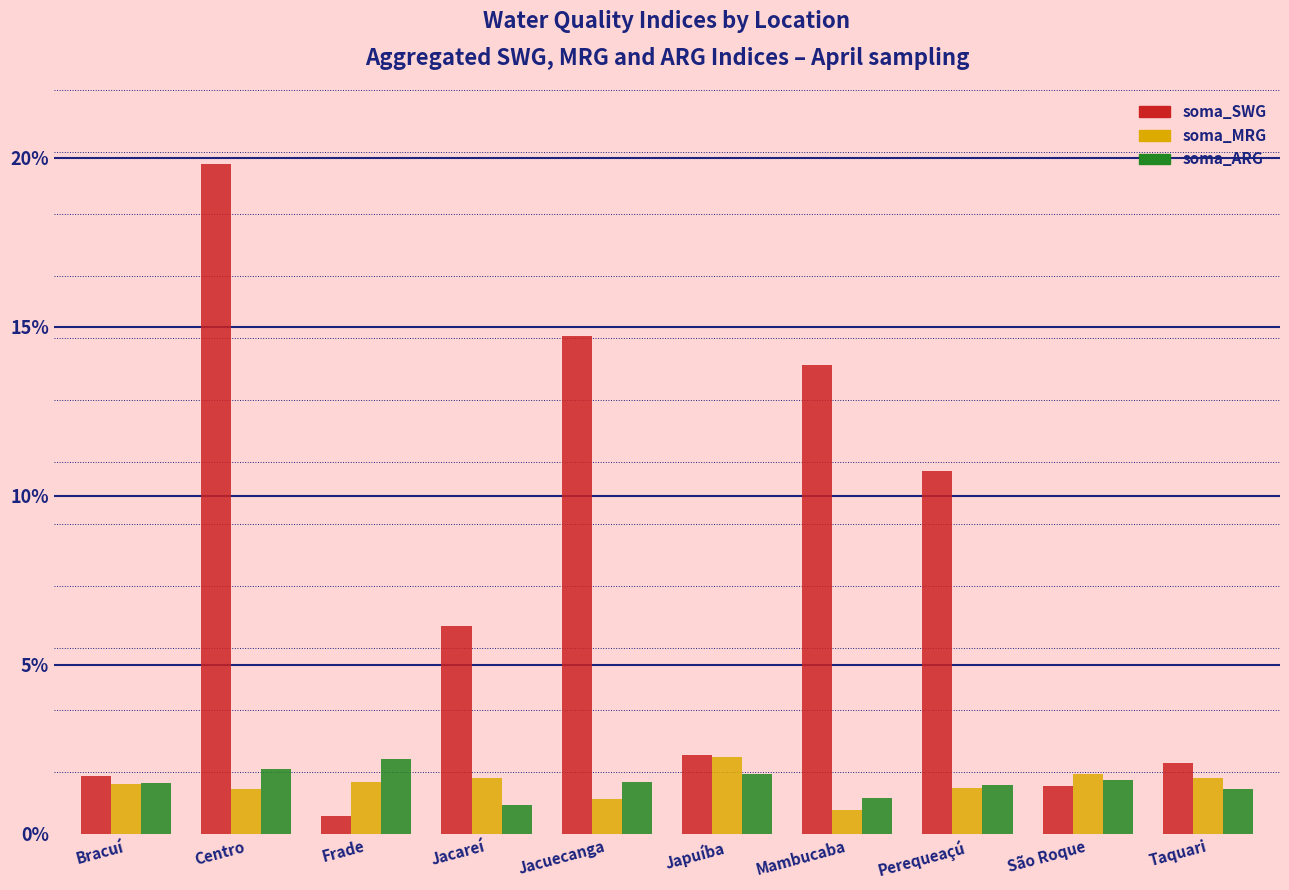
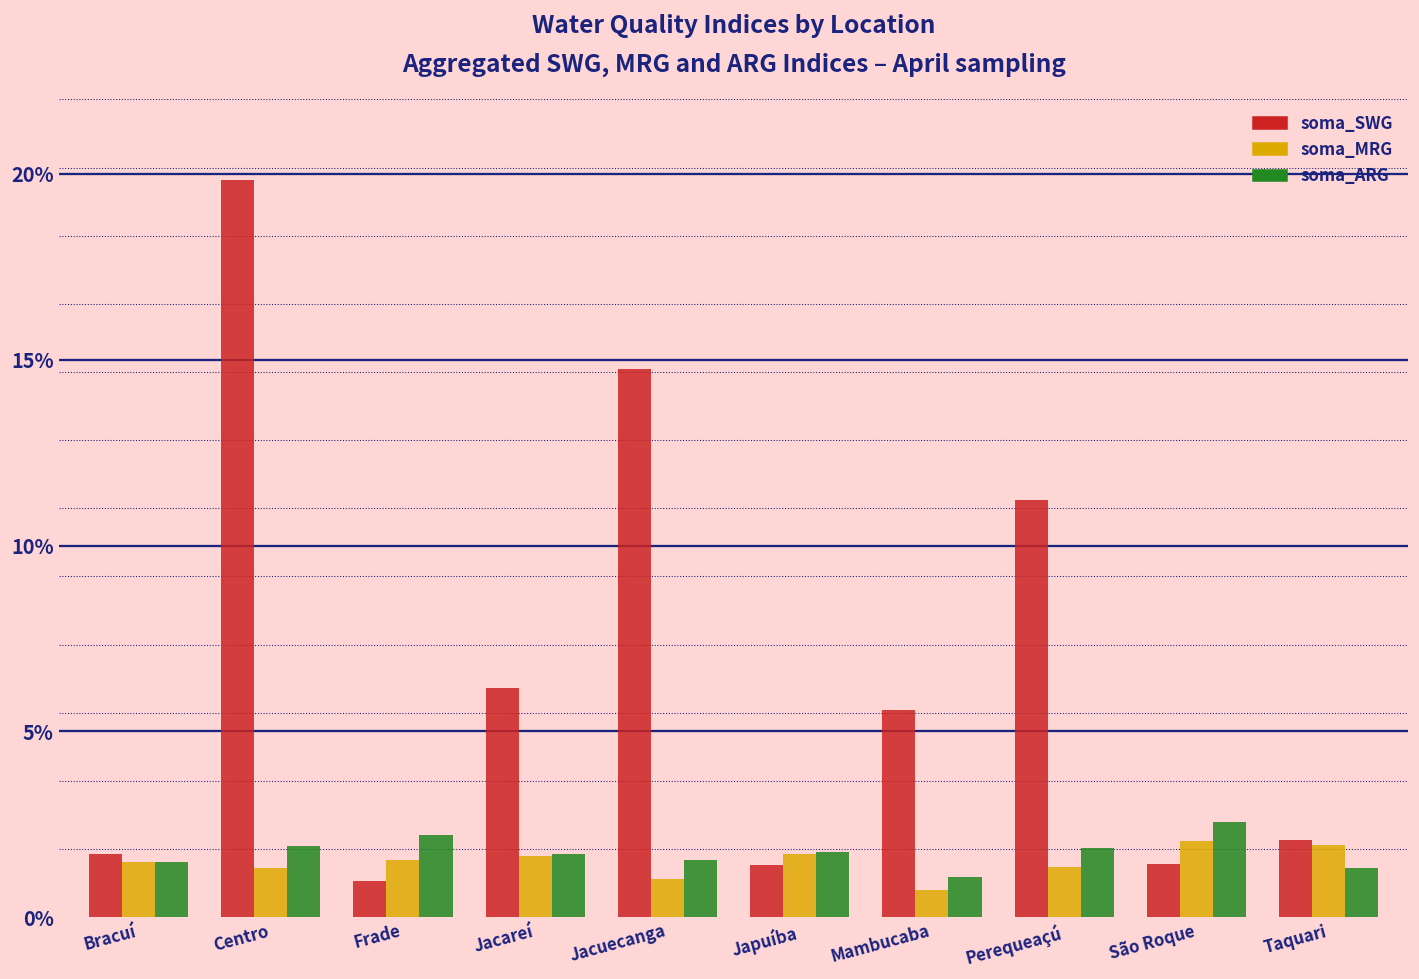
soma_SWG, Frade: 0.5% -> 1.0%
soma_ARG, Jacareí: 0.8% -> 1.7%
soma_SWG, Japuíba: 2.3% -> 1.4%
soma_MRG, Japuíba: 2.3% -> 1.7%
soma_SWG, Mambucaba: 13.9% -> 5.6%
soma_SWG, Perequeaçú: 10.8% -> 11.2%
soma_ARG, Perequeaçú: 1.5% -> 1.9%
soma_MRG, São Roque: 1.8% -> 2.1%
soma_ARG, São Roque: 1.6% -> 2.6%
soma_MRG, Taquari: 1.6% -> 1.9%
